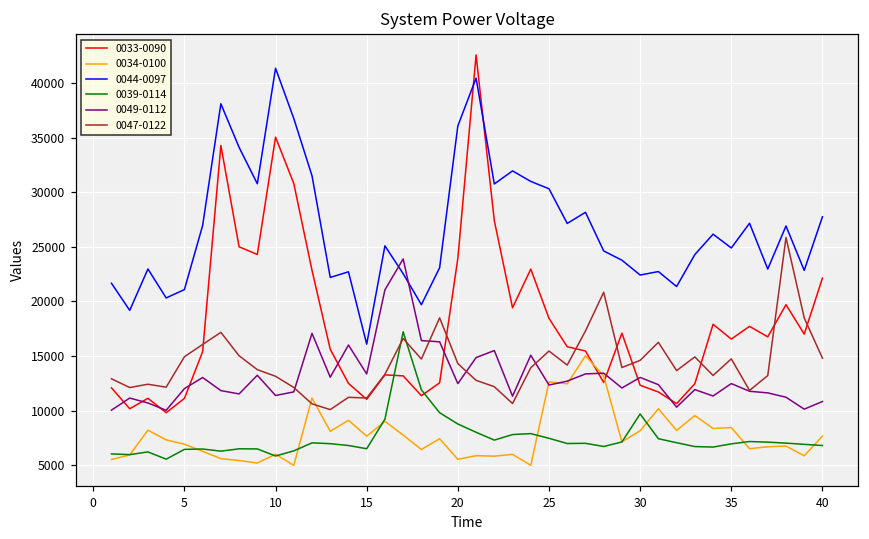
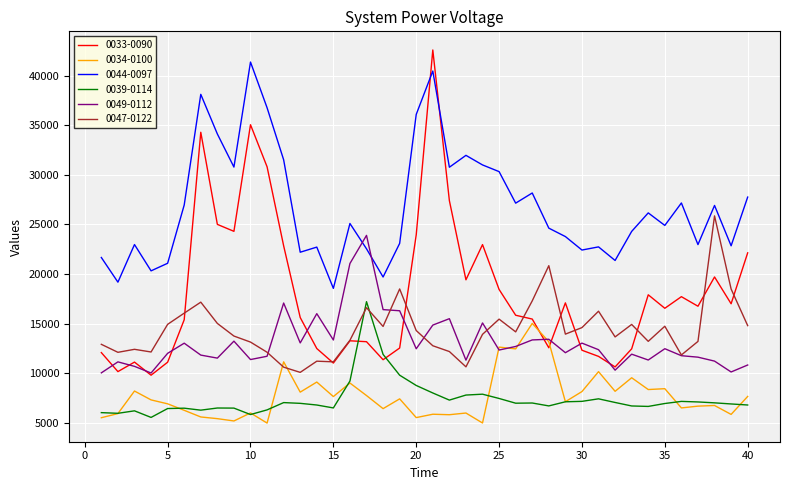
0044-0097, 15: 16000 -> 19000
0039-0114, 30: 10000 -> 7000
